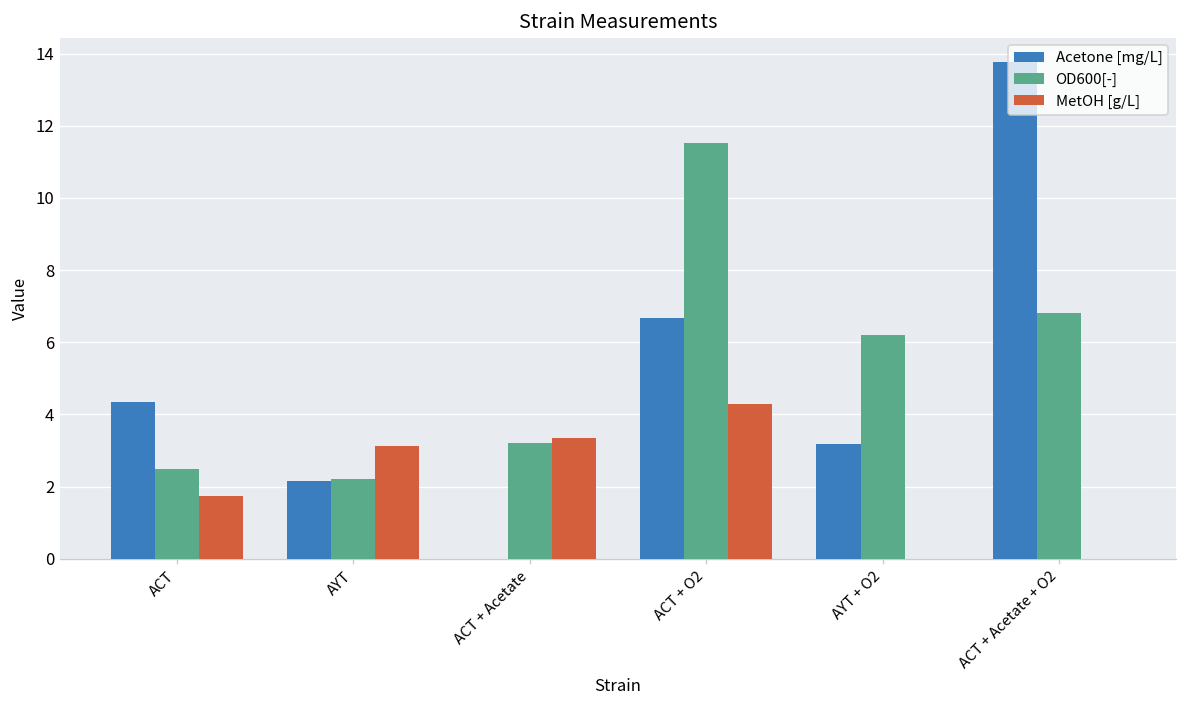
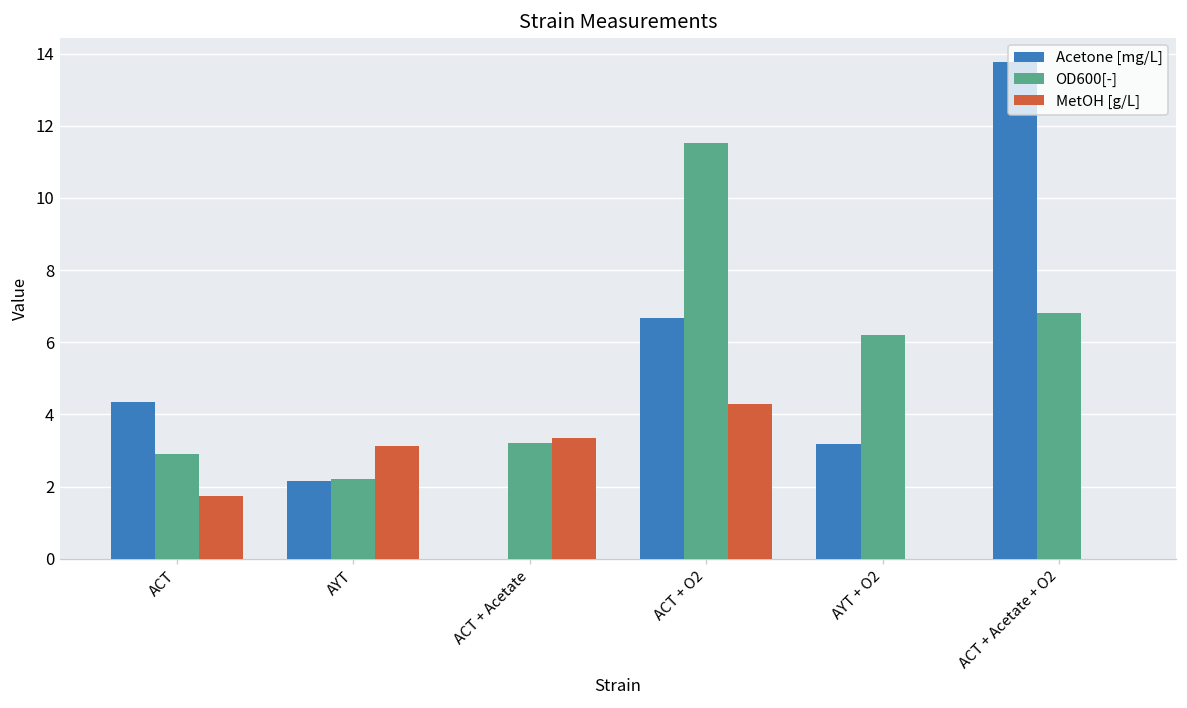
OD600[-], ACT: 2.5 -> 2.9
